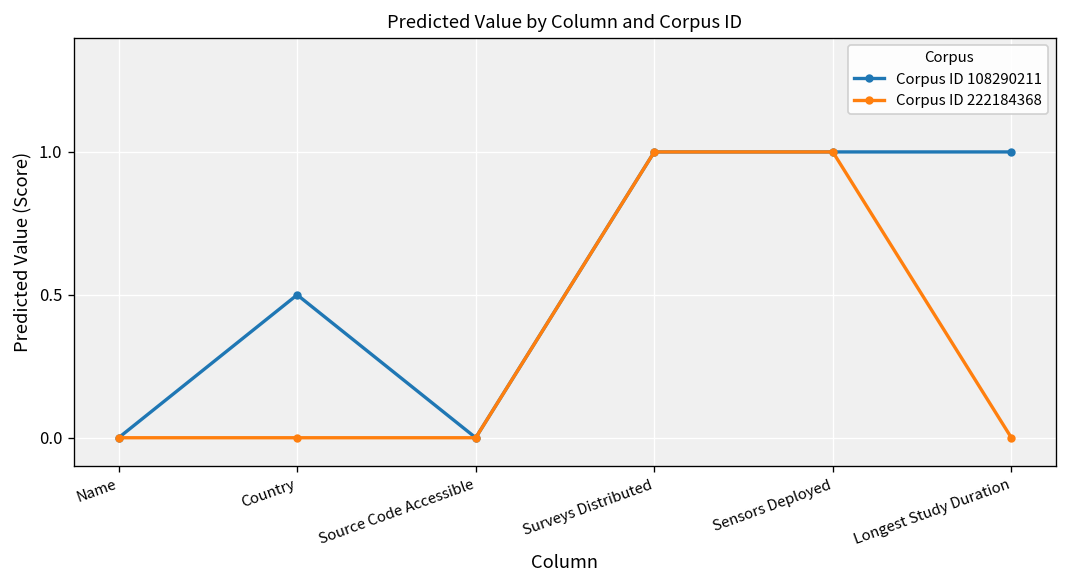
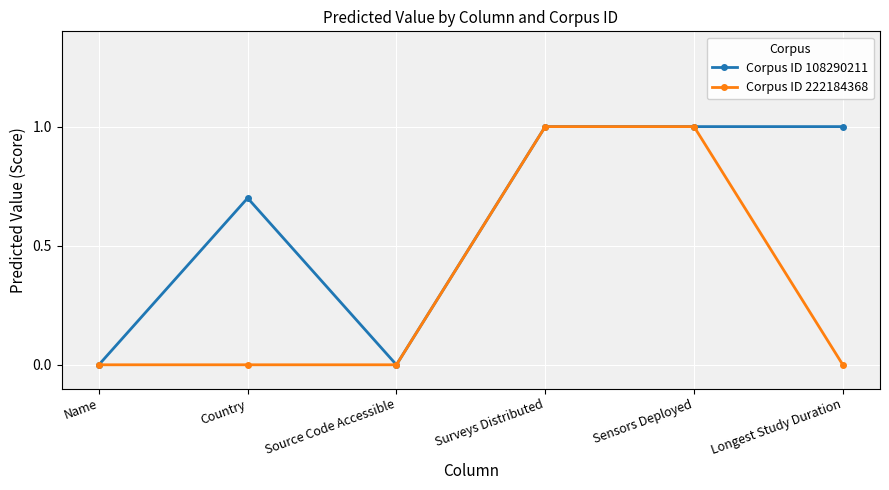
Corpus ID 108290211, Country: 0.5 -> 0.7
